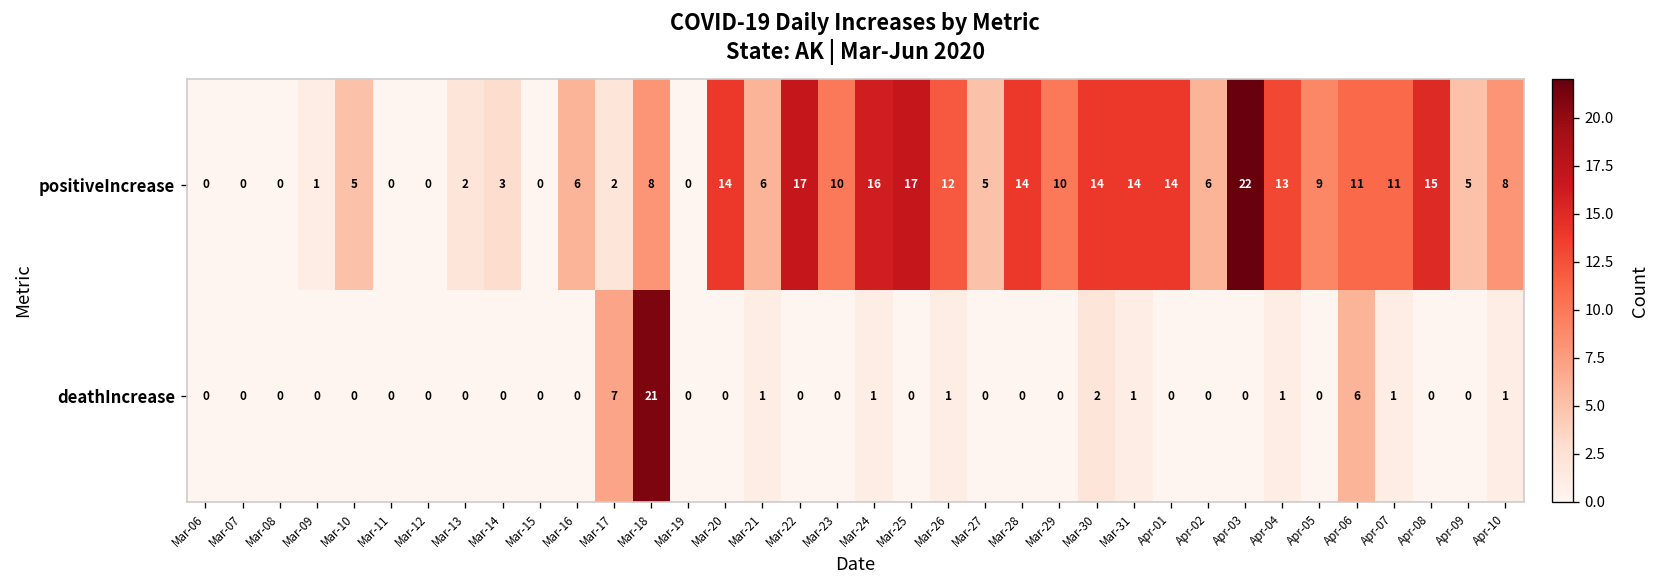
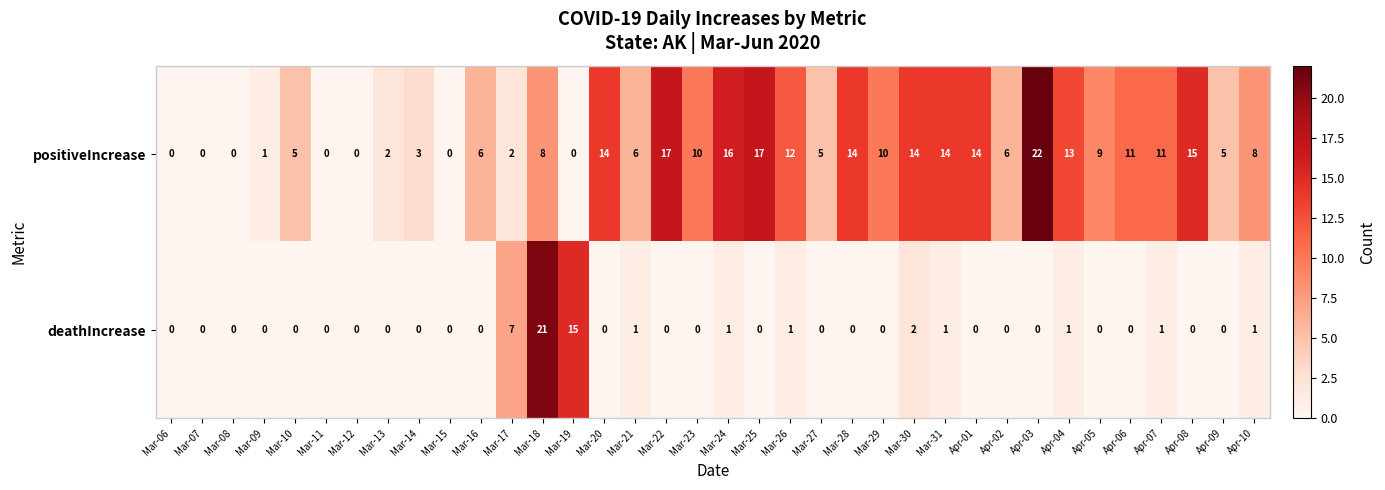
deathIncrease, Mar-19: 0 -> 15
deathIncrease, Apr-06: 6 -> 0
